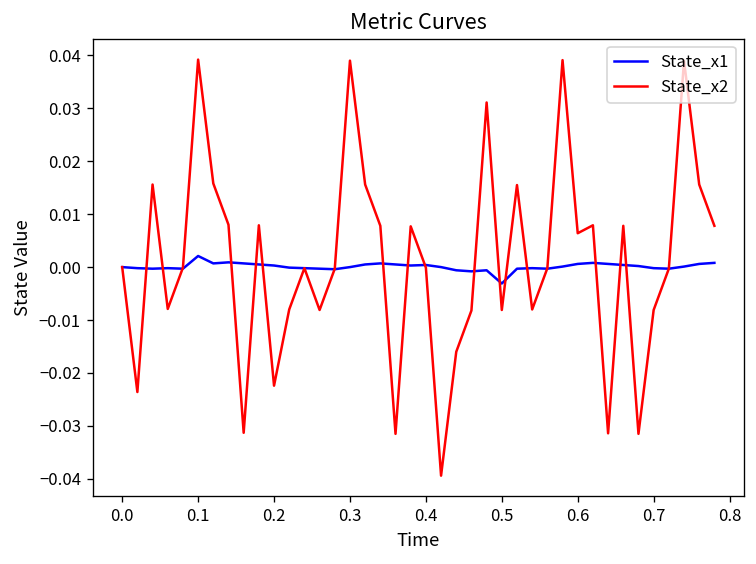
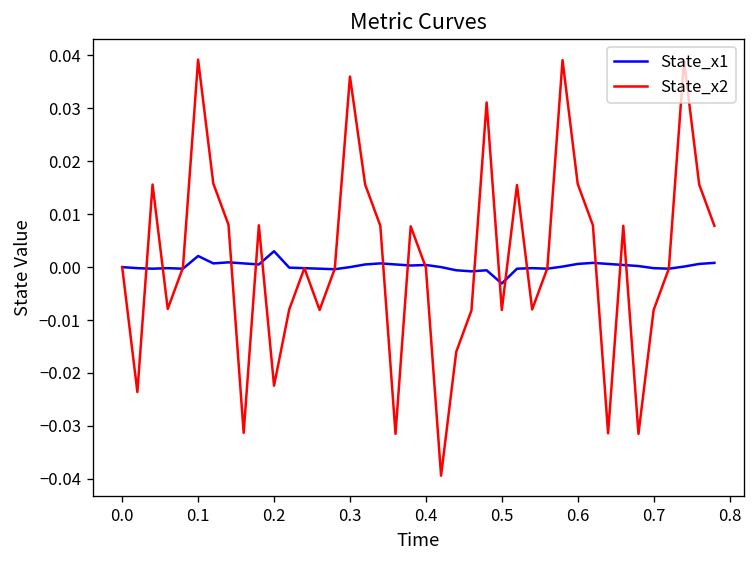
State_x1, 0.2: 0.000 -> 0.003
State_x2, 0.3: 0.039 -> 0.036
State_x2, 0.6: 0.006 -> 0.016
